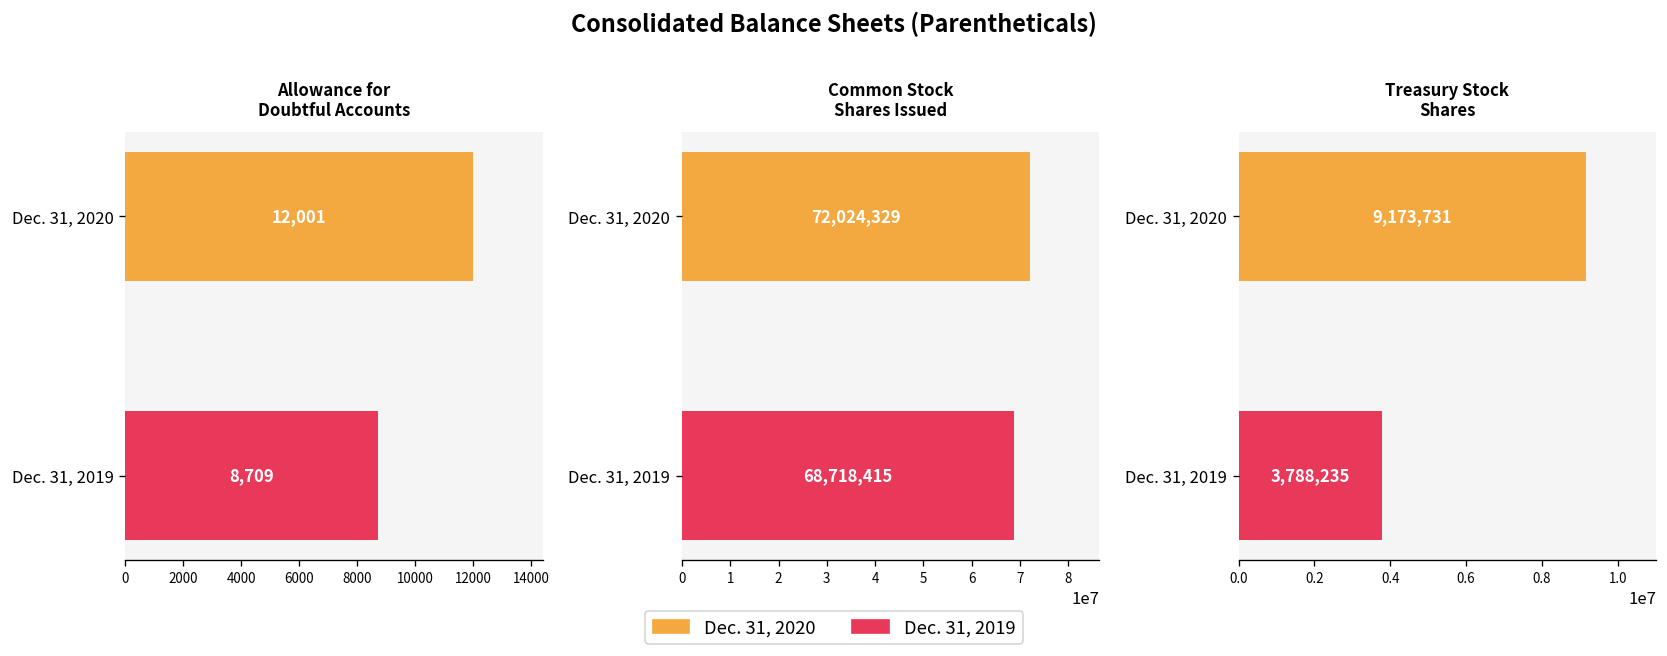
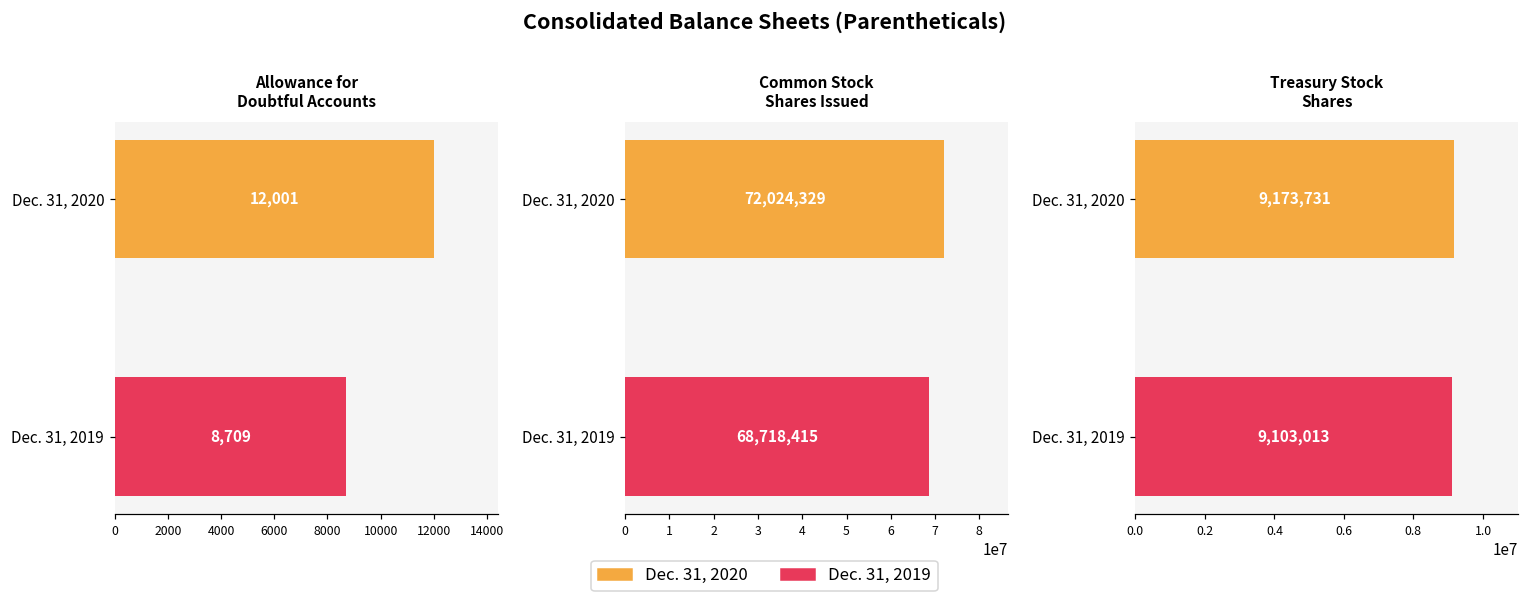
Treasury Stock Shares, Dec. 31, 2019: 3,788,235 -> 9,103,013
